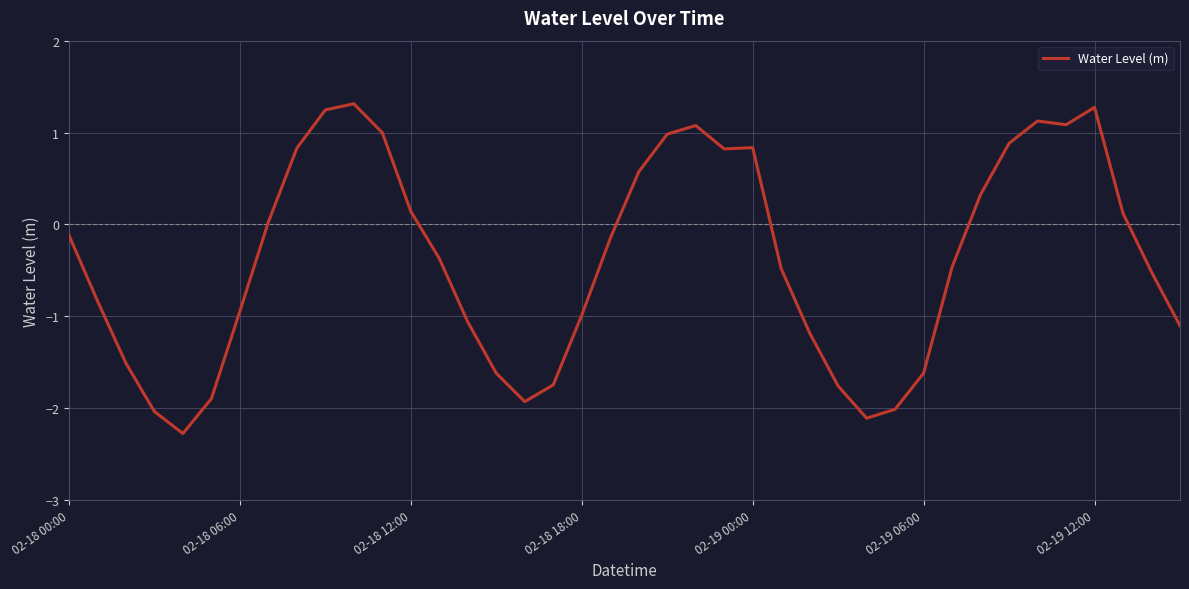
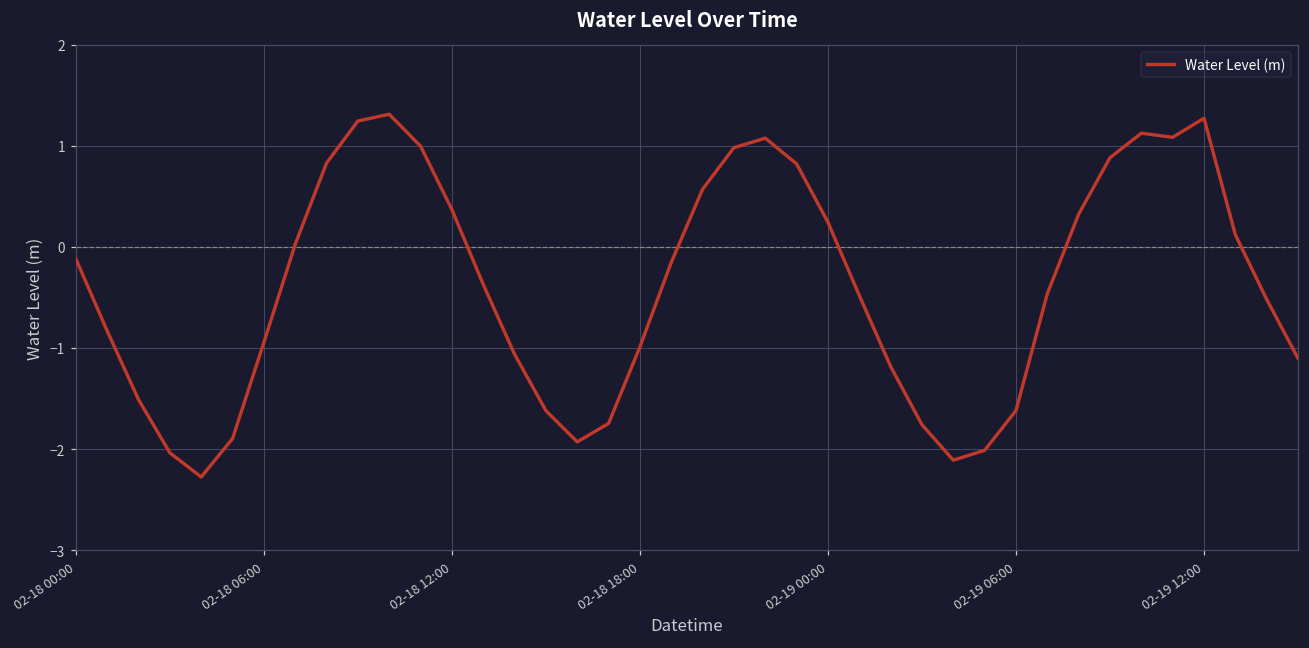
02-18 12:00: 0.1 -> 0.4
02-19 00:00: 0.8 -> 0.2
